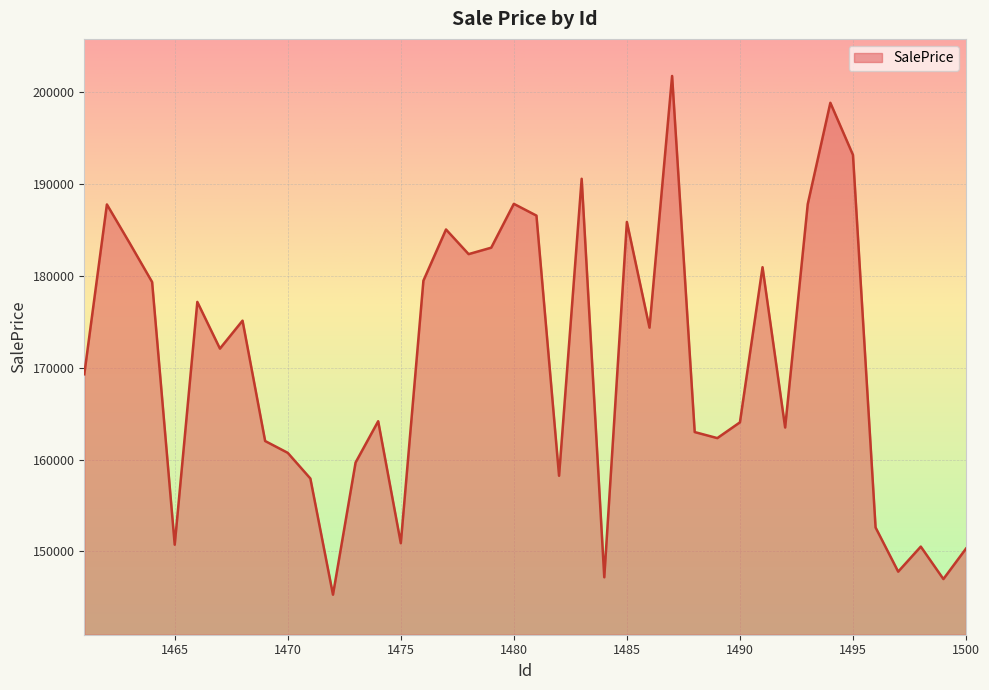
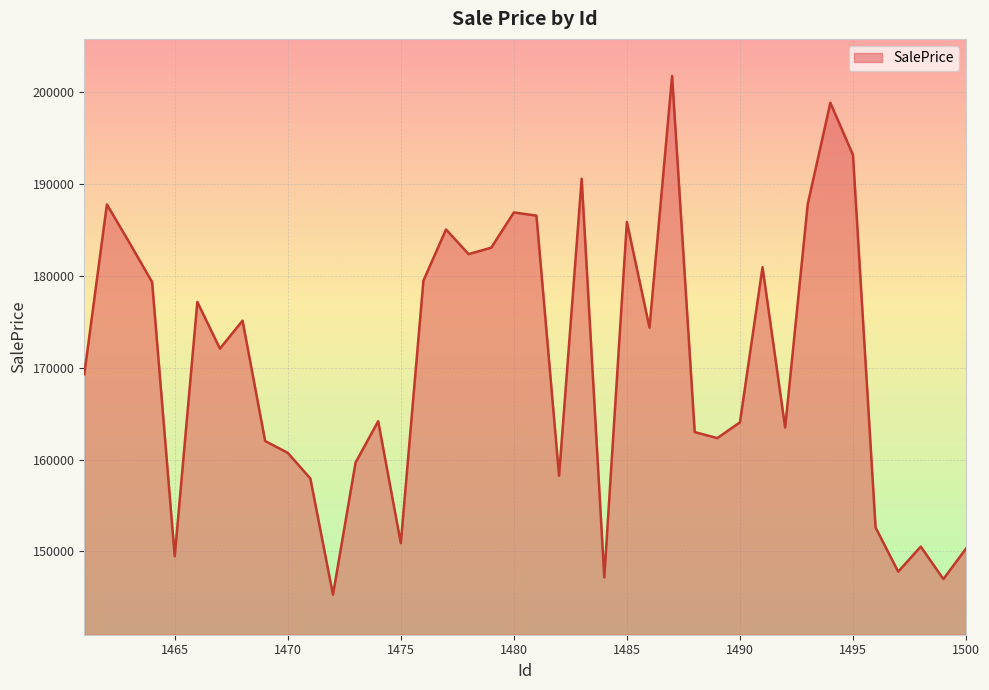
1465: 151000 -> 149000
1480: 188000 -> 187000
